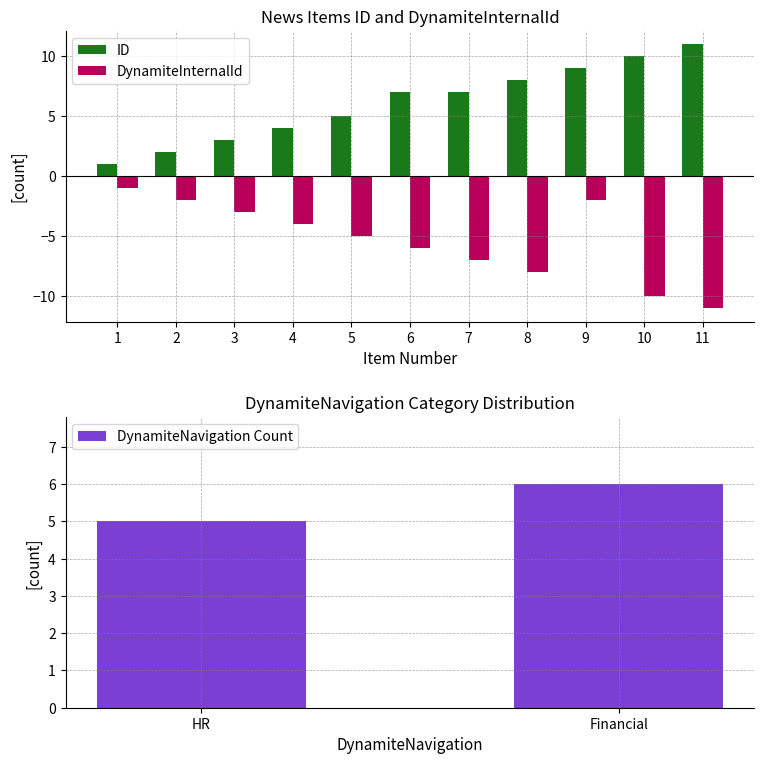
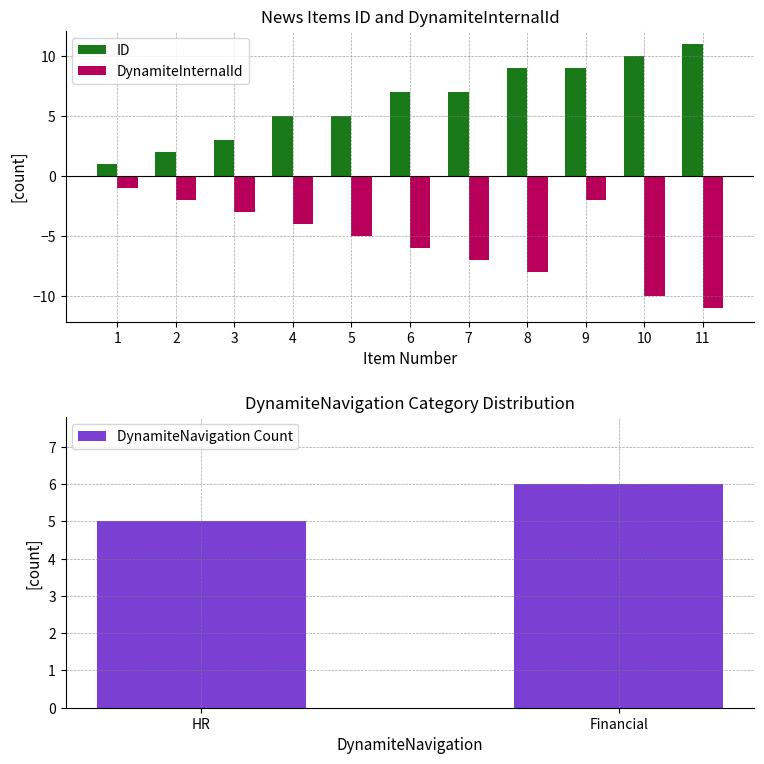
News Items ID and DynamiteInternalId, ID, 4: 4 -> 5
News Items ID and DynamiteInternalId, ID, 8: 8 -> 9
